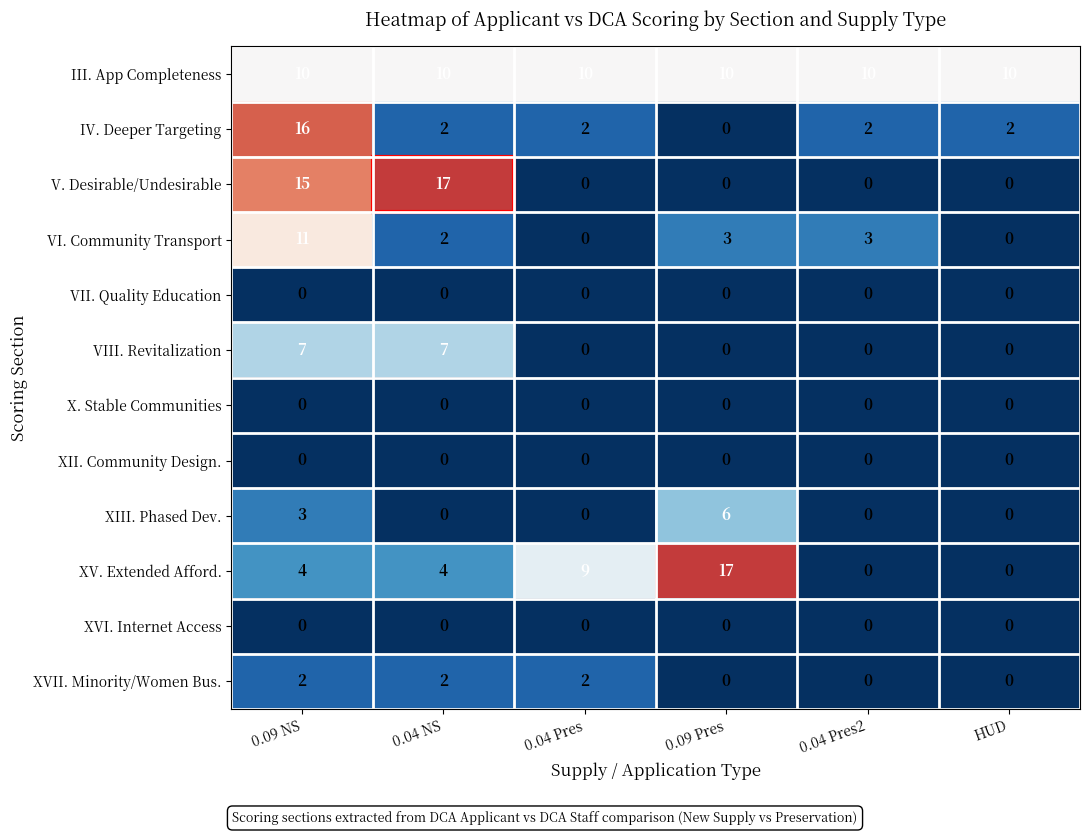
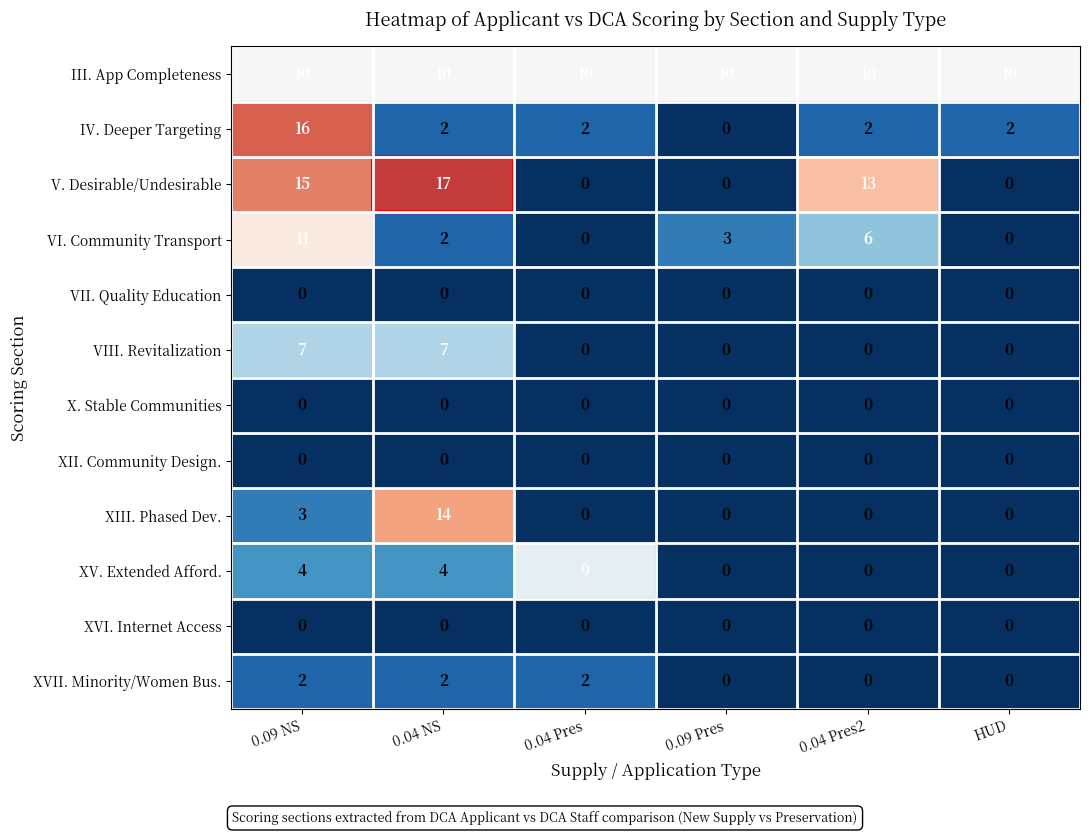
V. Desirable/Undesirable, 0.04 Pres2: 0 -> 13
VI. Community Transport, 0.04 Pres2: 3 -> 6
XIII. Phased Dev., 0.04 NS: 0 -> 14
XIII. Phased Dev., 0.09 Pres: 6 -> 0
XV. Extended Afford., 0.09 Pres: 17 -> 0
